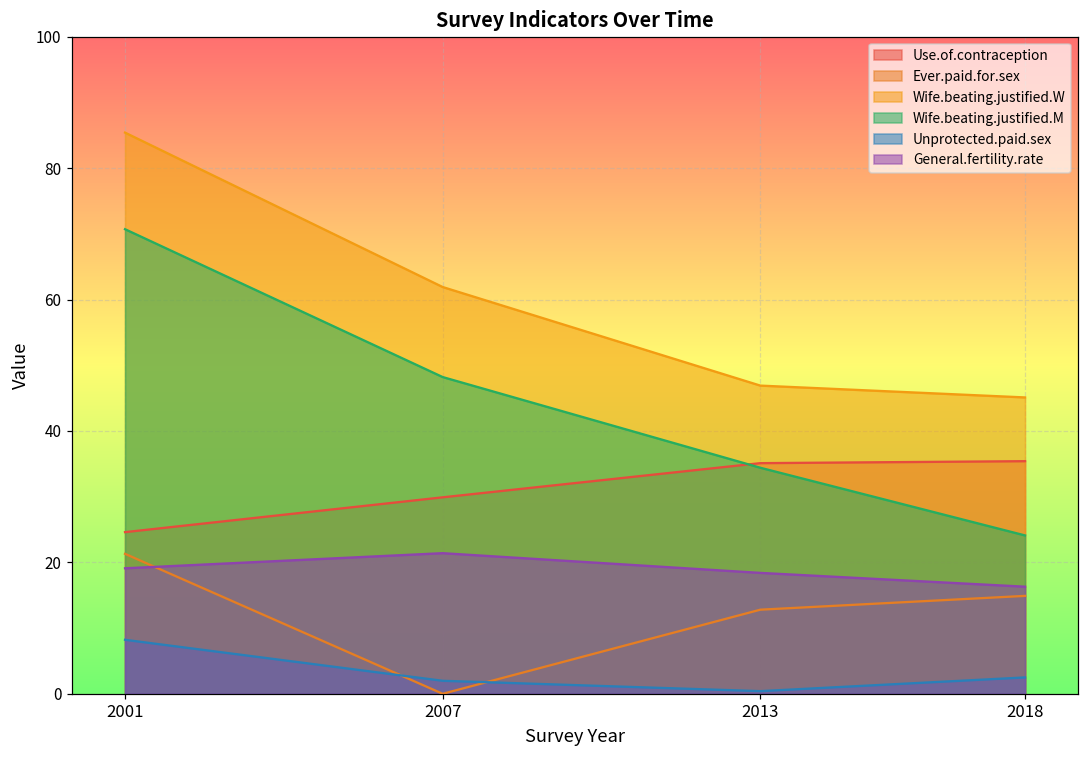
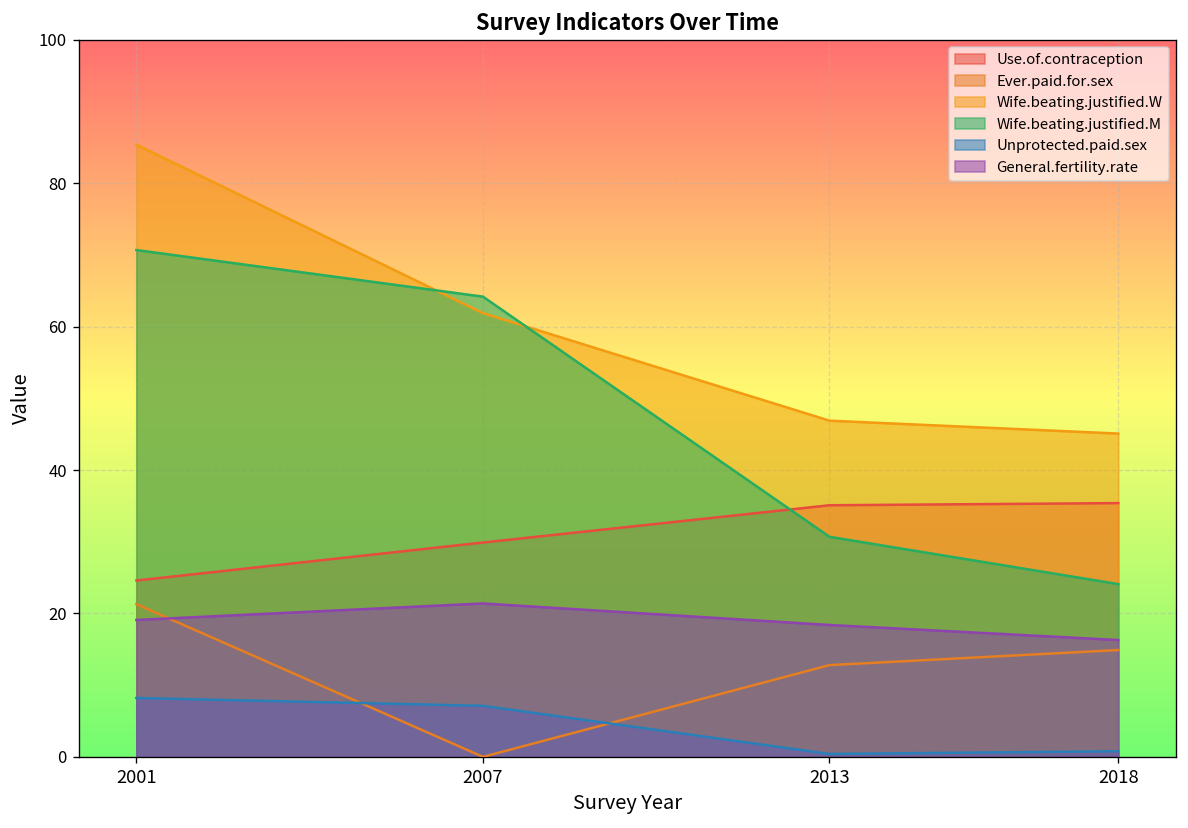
Wife.beating.justified.M, 2007: 48 -> 64
Unprotected.paid.sex, 2007: 2 -> 7
Wife.beating.justified.M, 2013: 34 -> 31
Unprotected.paid.sex, 2018: 2 -> 1
